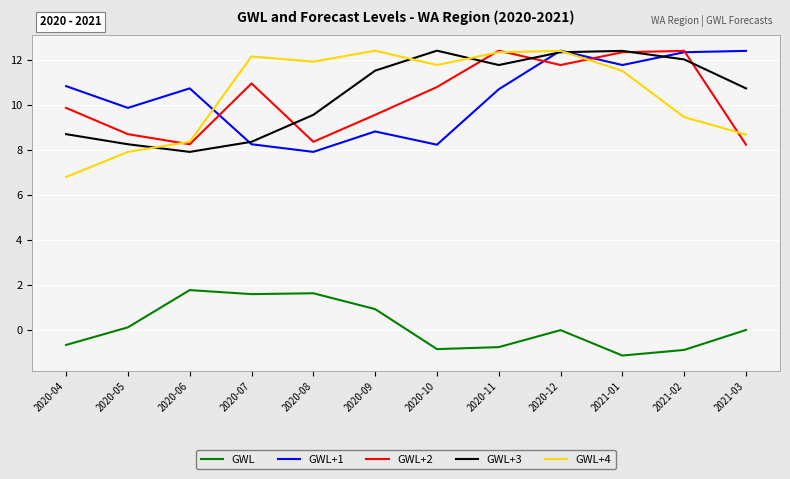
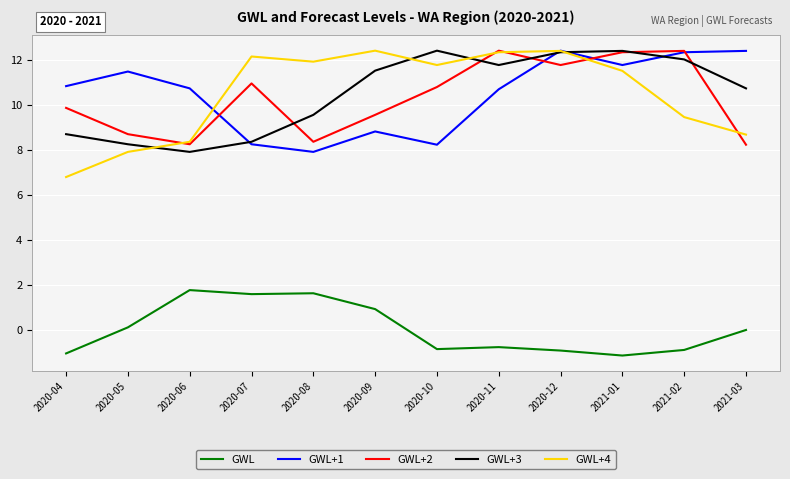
GWL, 2020-04: -0.7 -> -1.1
GWL+1, 2020-05: 9.9 -> 11.5
GWL, 2020-12: 0.0 -> -0.9
